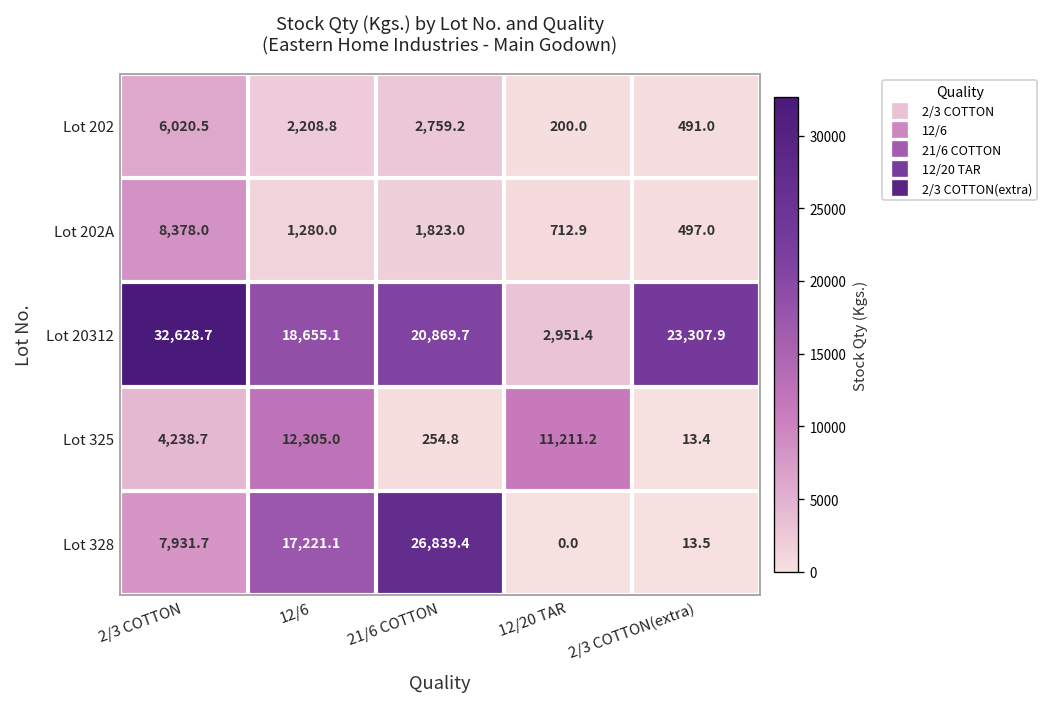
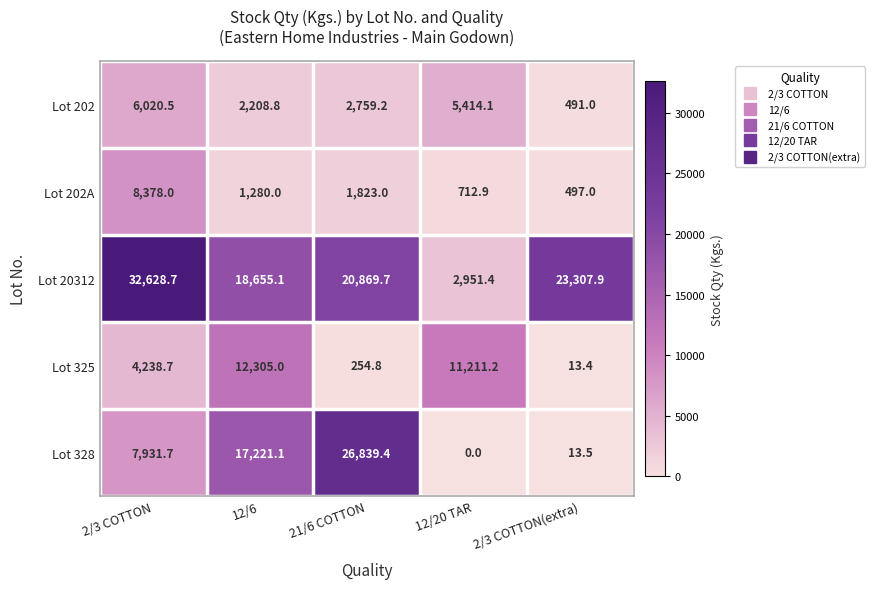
Lot 202, 12/20 TAR: 200.0 -> 5,414.1
